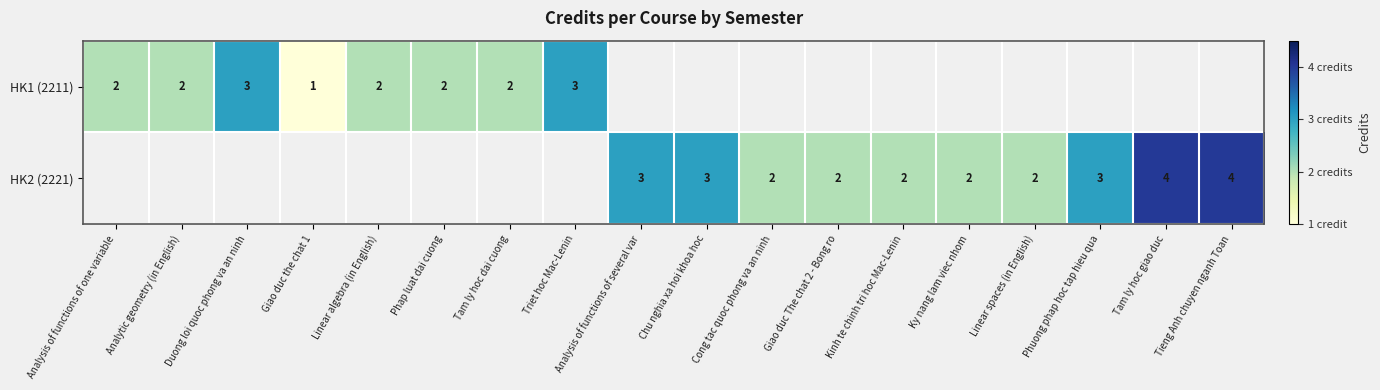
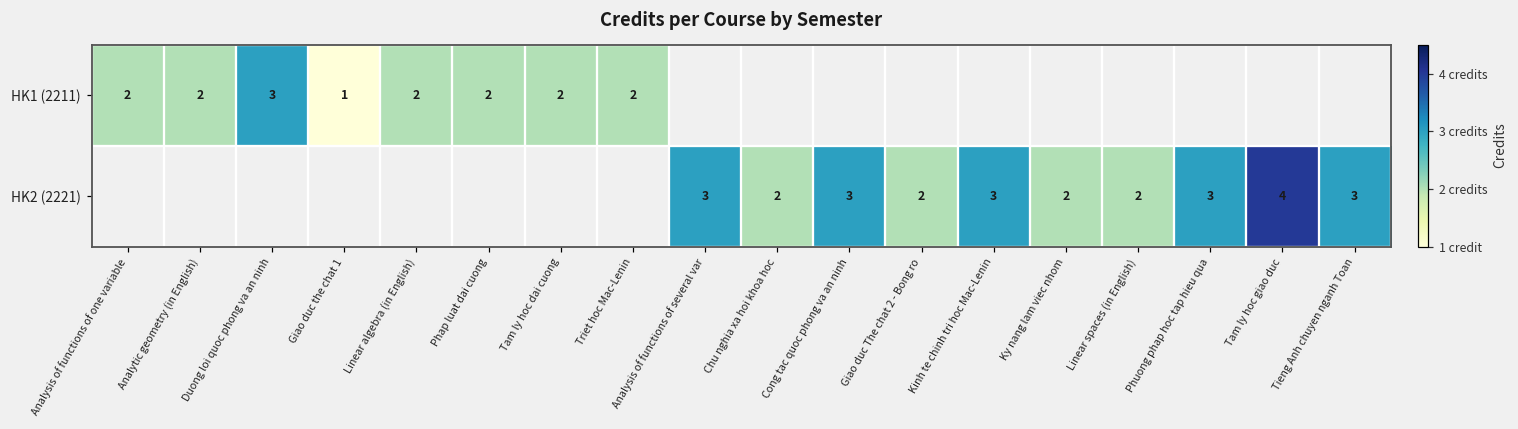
HK1 (2211), Triet hoc Mac-Lenin: 3 -> 2
HK2 (2221), Chu nghia xa hoi khoa hoc: 3 -> 2
HK2 (2221), Cong tac quoc phong va an ninh: 2 -> 3
HK2 (2221), Kinh te chinh tri hoc Mac-Lenin: 2 -> 3
HK2 (2221), Tieng Anh chuyen nganh Toan: 4 -> 3
